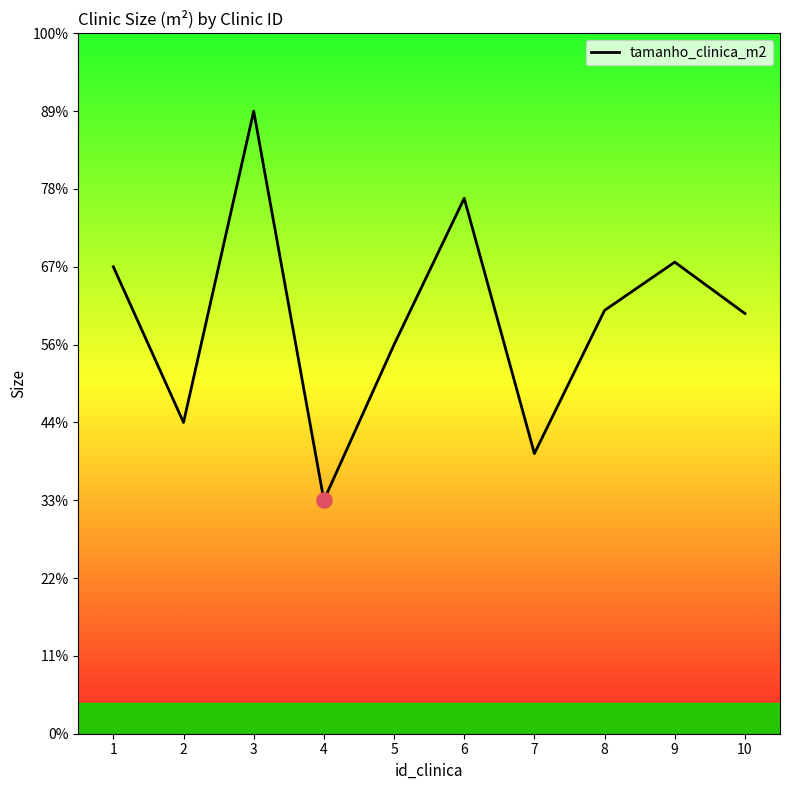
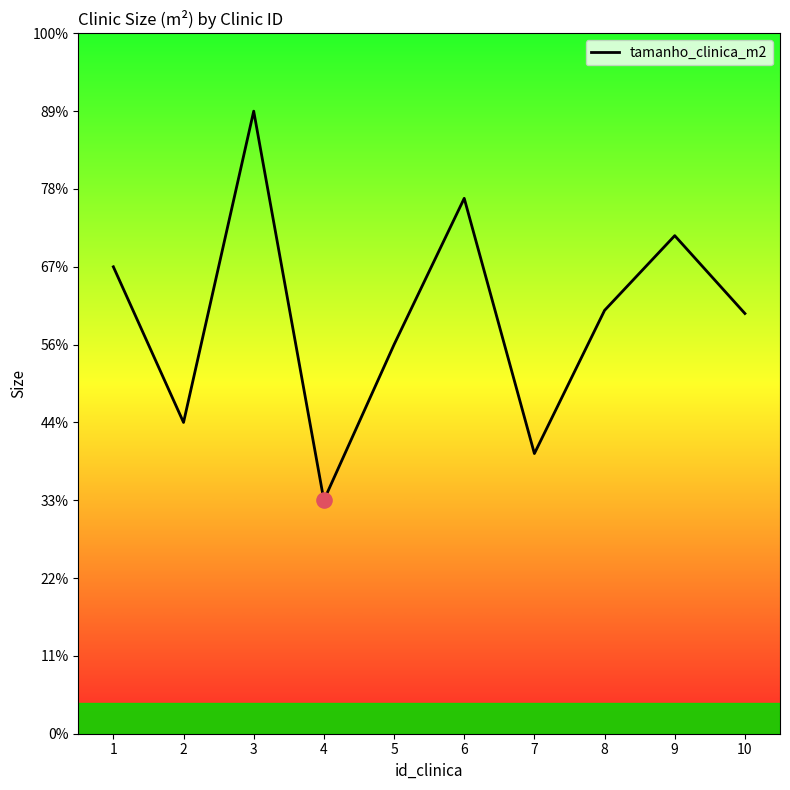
tamanho_clinica_m2, 9: 67% -> 71%
